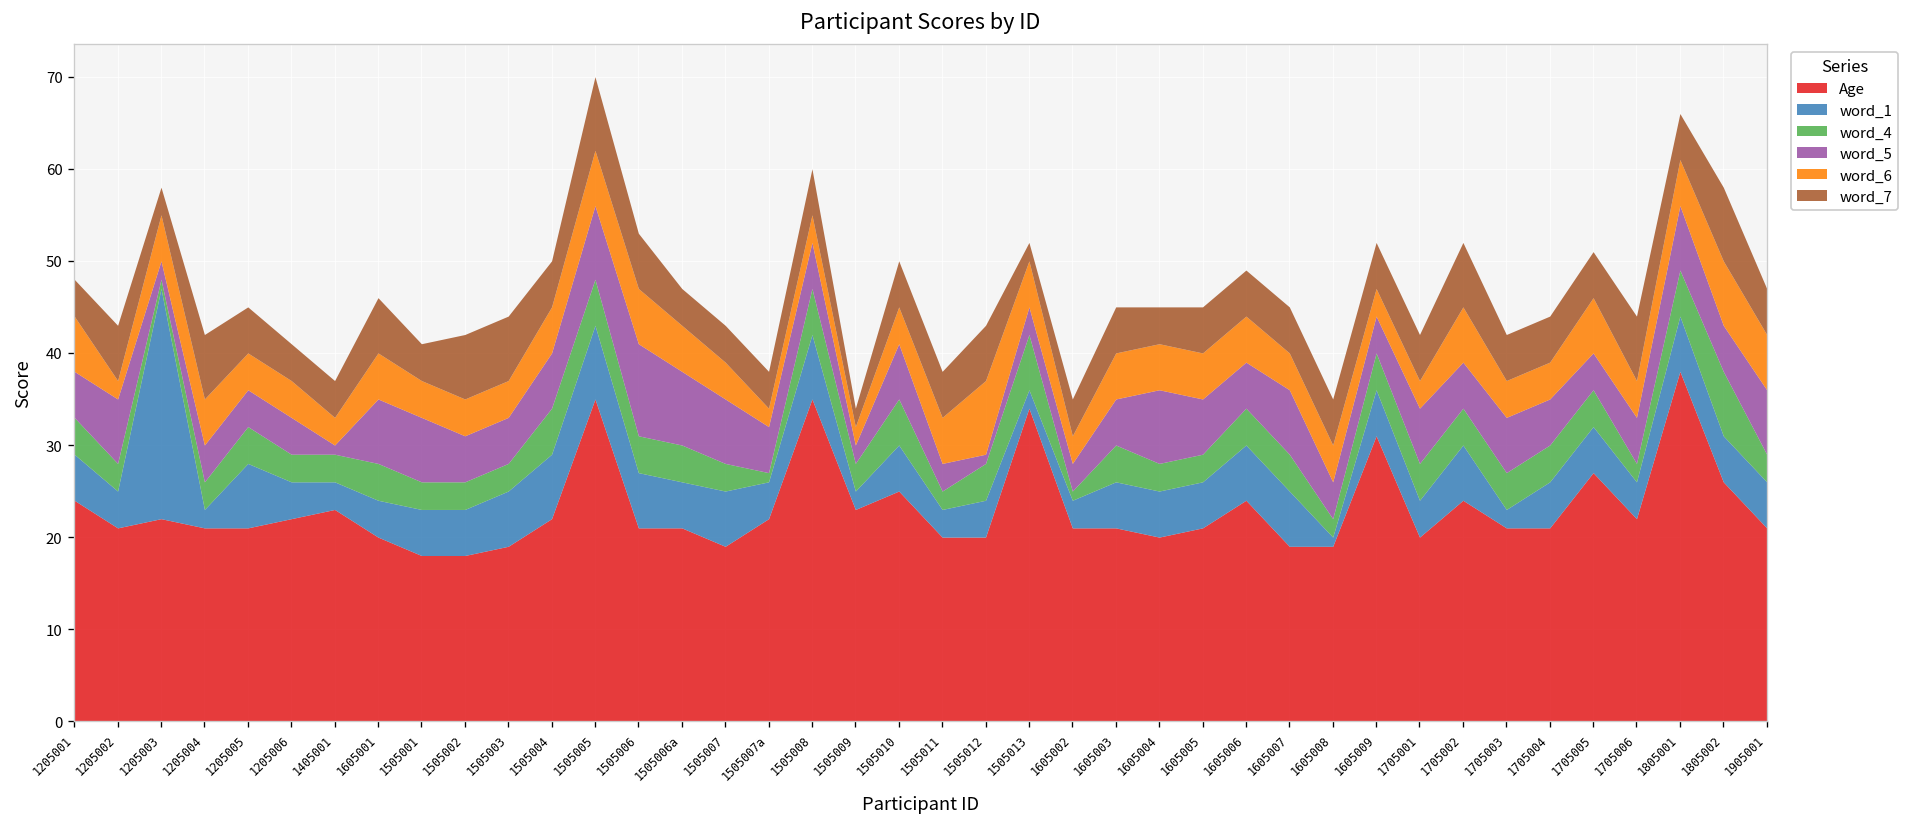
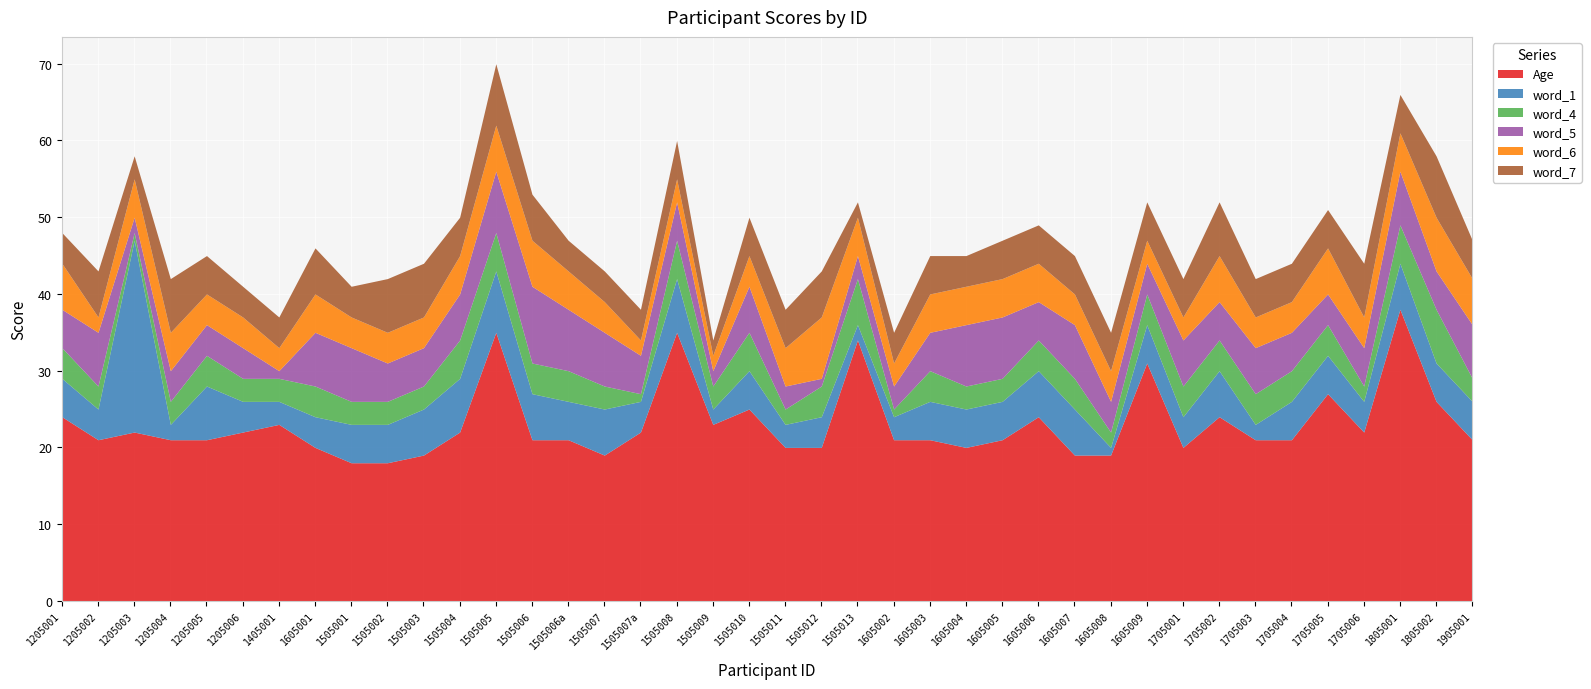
word_5, 1605005: 6 -> 8
